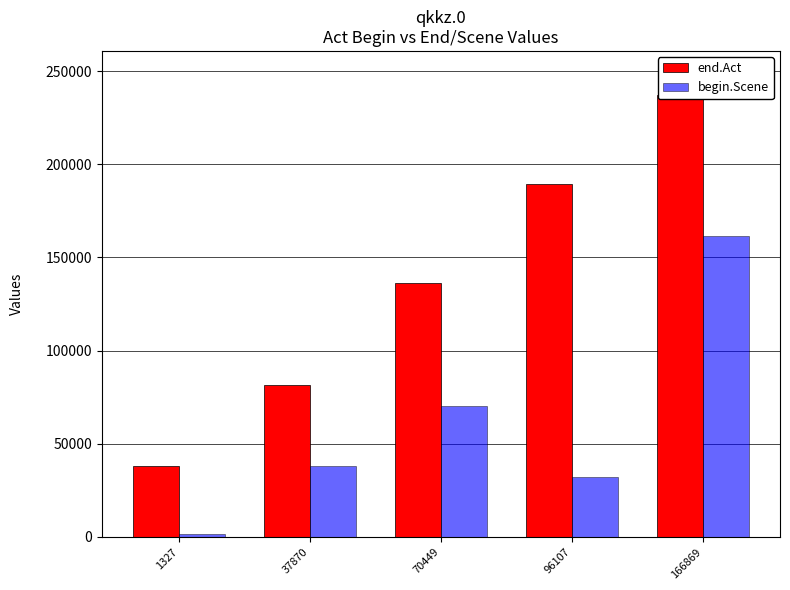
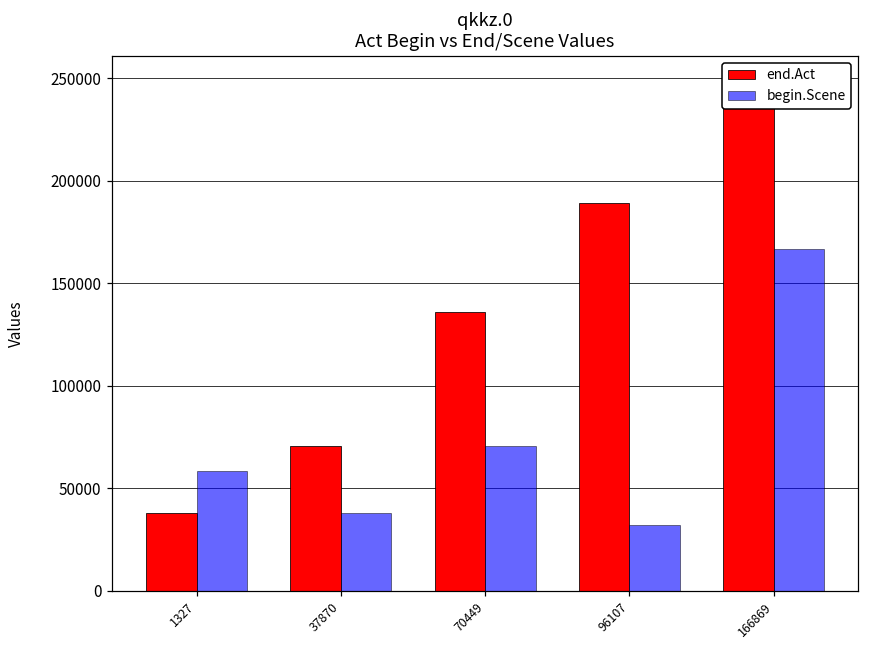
begin.Scene, 1327: 1000 -> 59000
end.Act, 37870: 81000 -> 70000
begin.Scene, 166869: 162000 -> 167000
